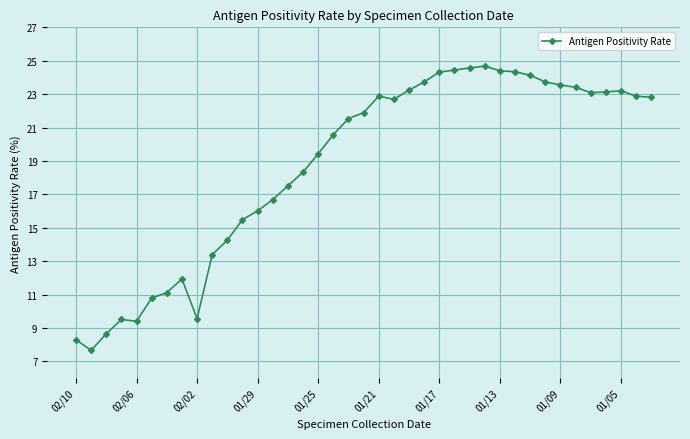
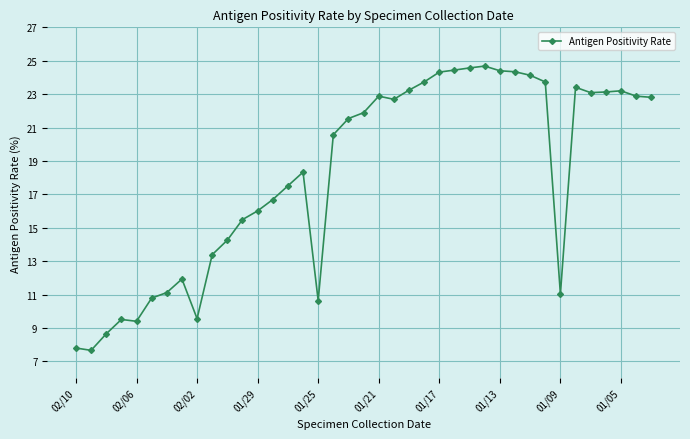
02/10: 8.3 -> 7.8
01/25: 19.4 -> 10.6
01/09: 23.6 -> 11.0
